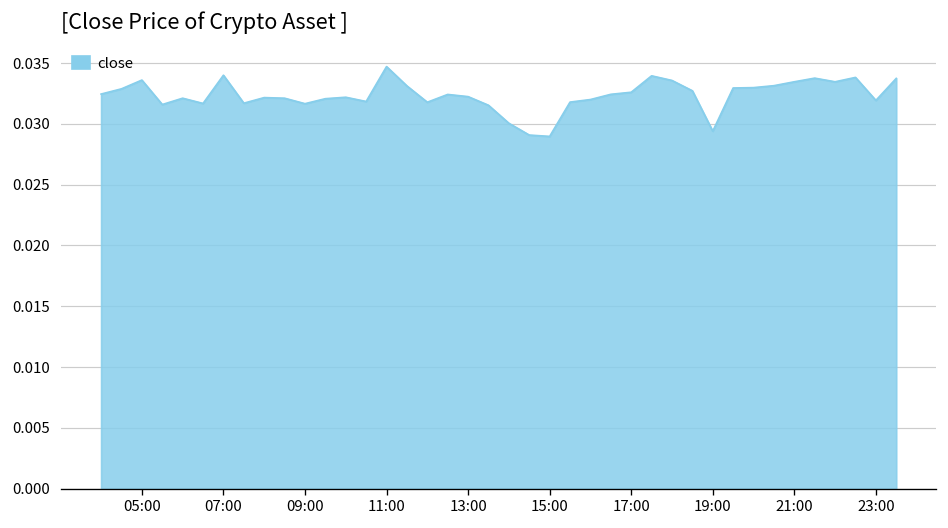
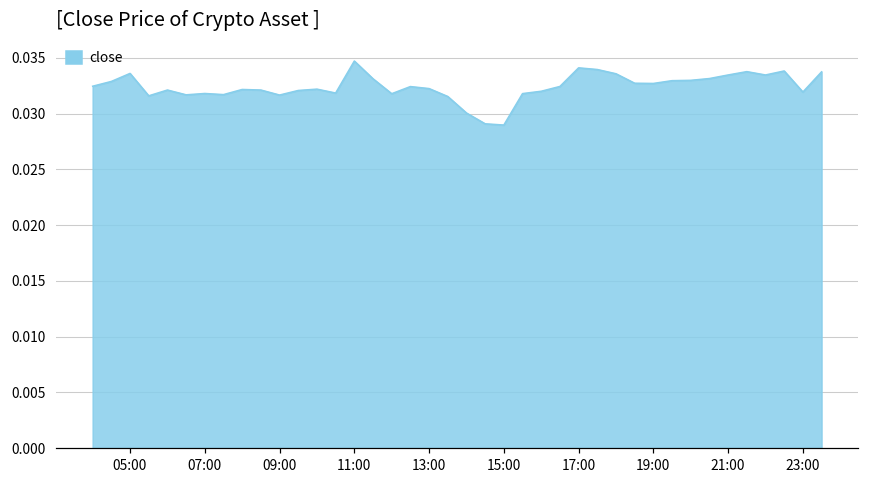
07:00: 0.0340 -> 0.0318
17:00: 0.0326 -> 0.0341
19:00: 0.0294 -> 0.0327
